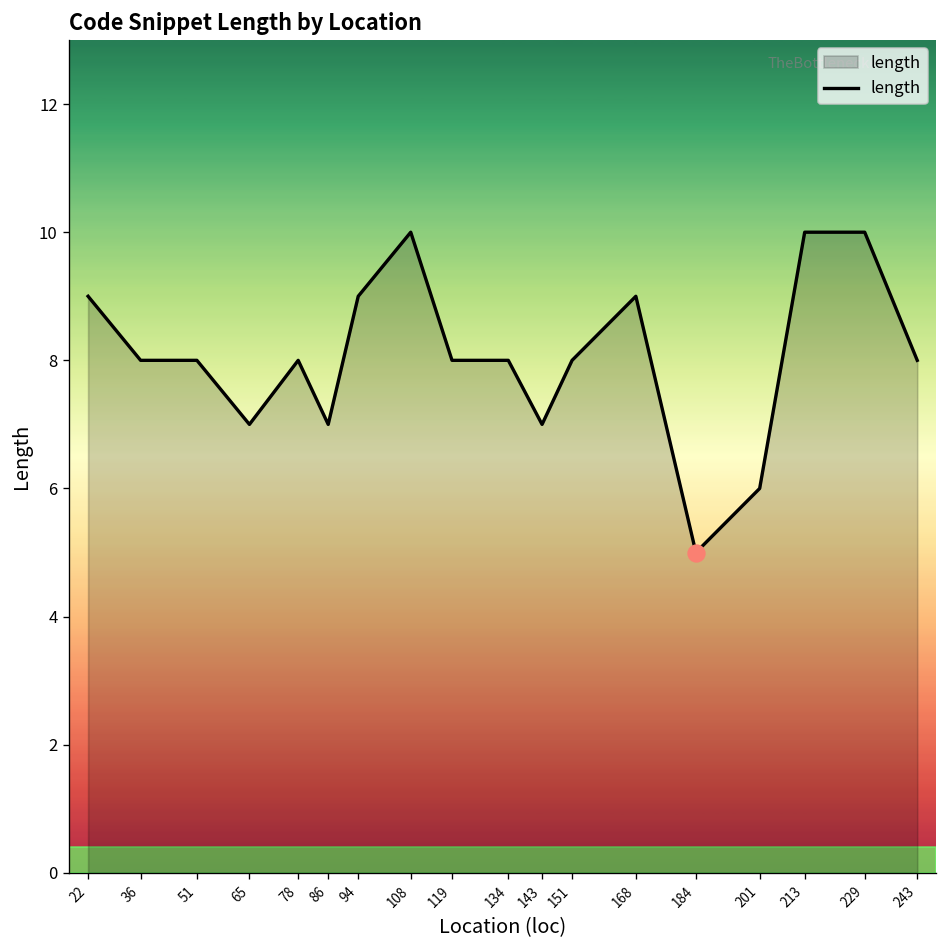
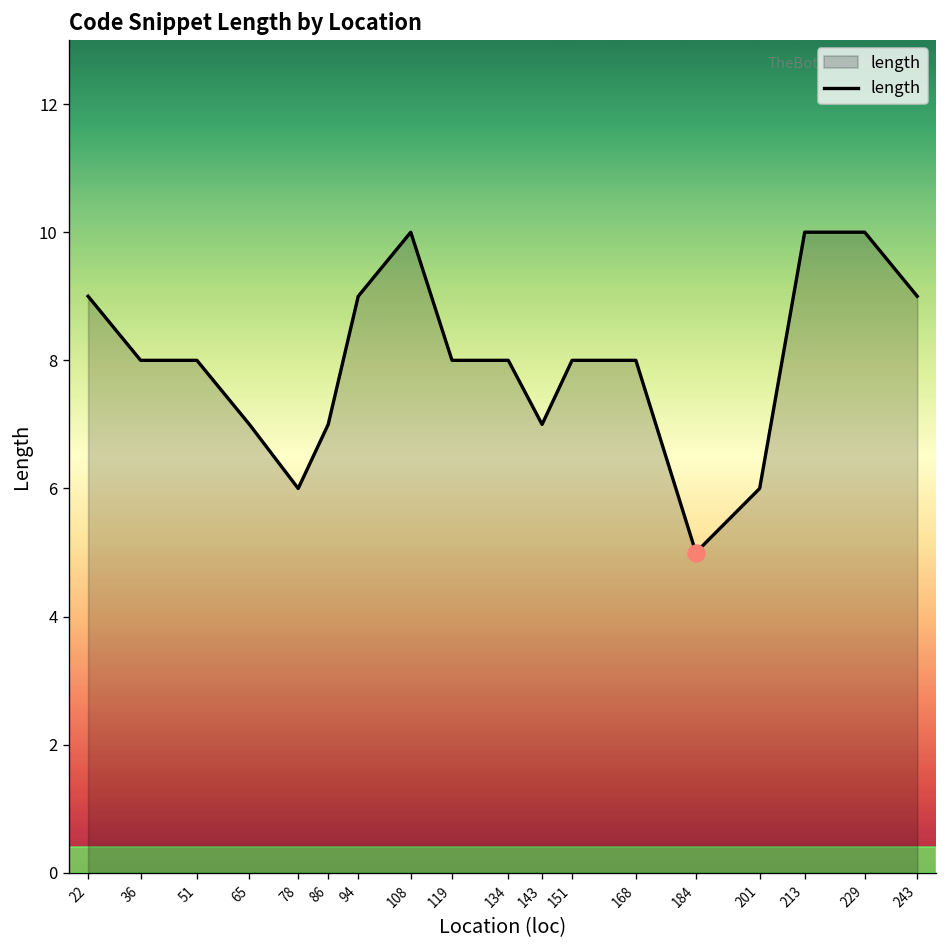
length, 78: 8 -> 6
length, 168: 9 -> 8
length, 243: 8 -> 9
